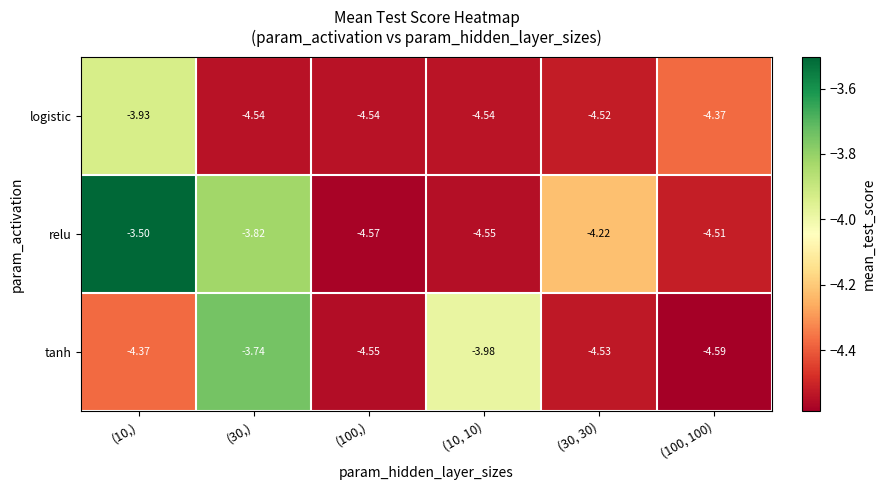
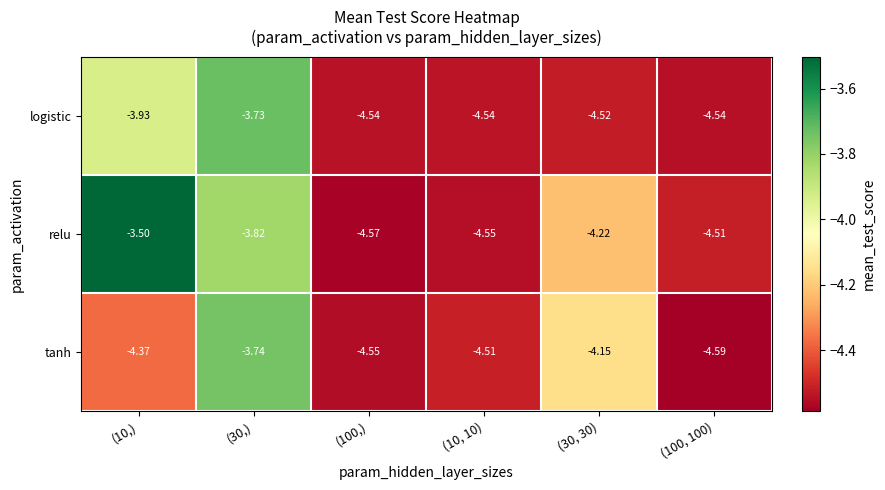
logistic, (30,): -4.54 -> -3.73
logistic, (100, 100): -4.37 -> -4.54
tanh, (10, 10): -3.98 -> -4.51
tanh, (30, 30): -4.53 -> -4.15
